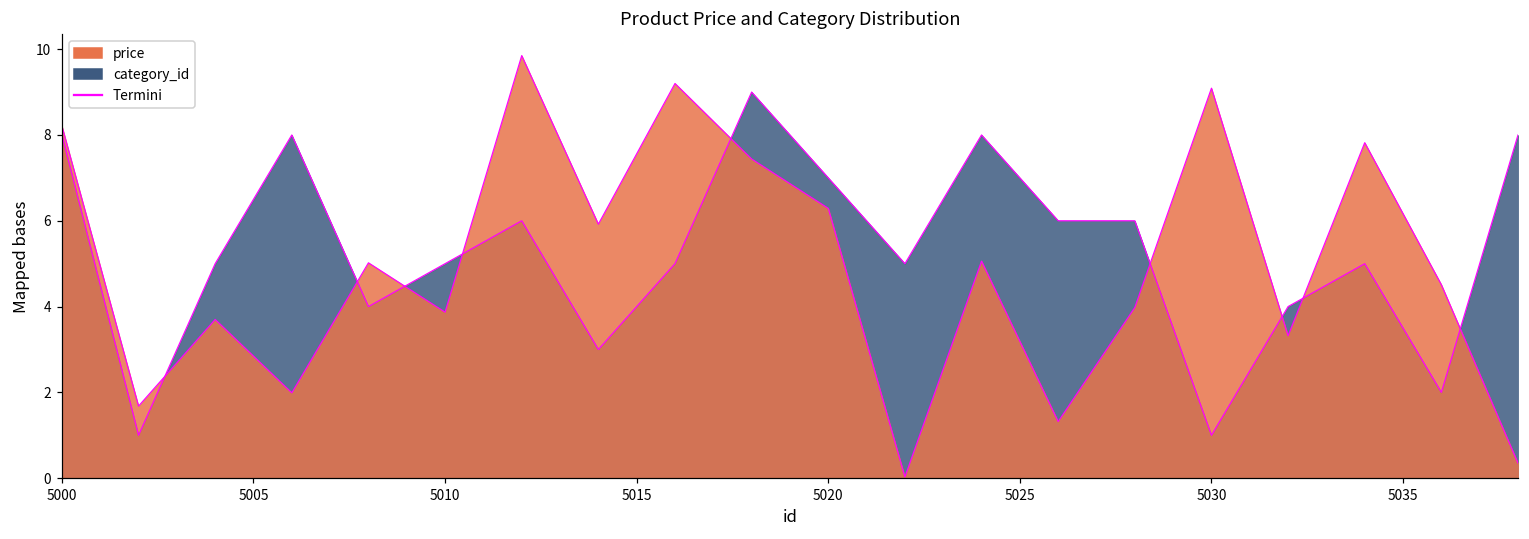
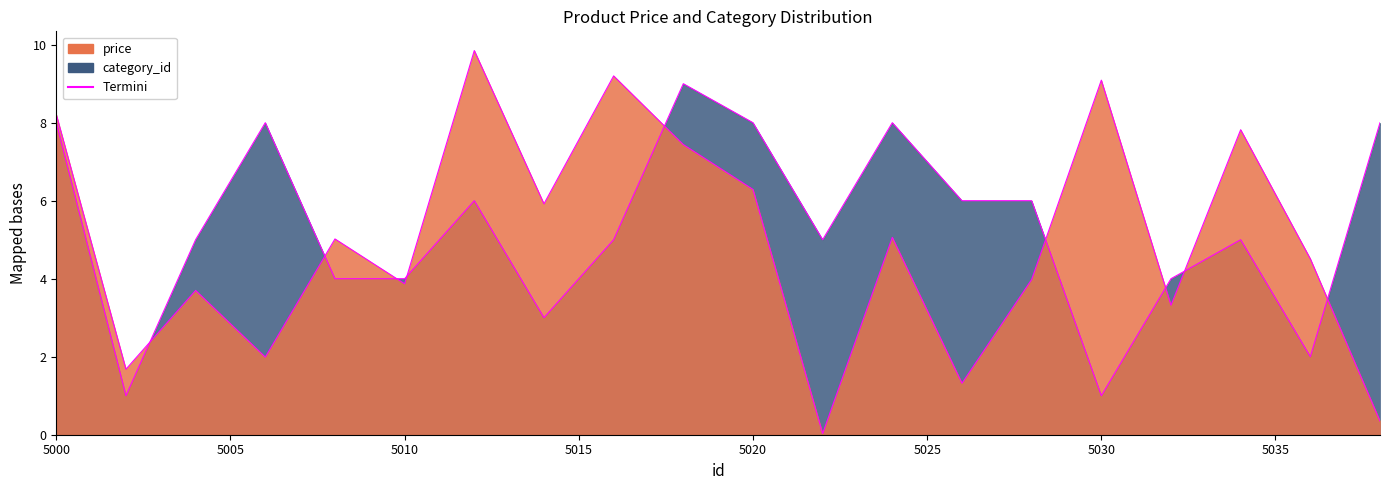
category_id, 5010: 5 -> 4
category_id, 5020: 7 -> 8
